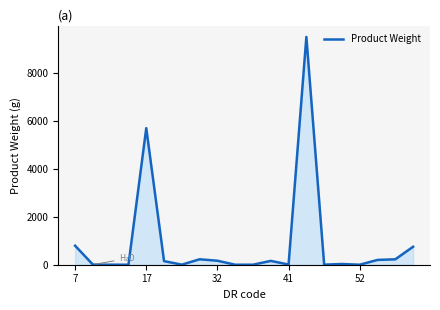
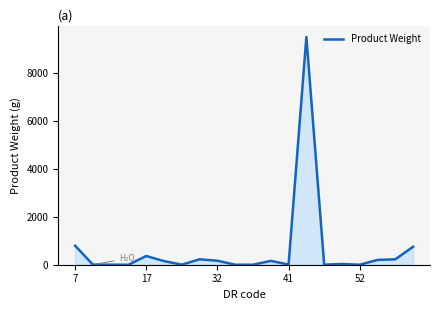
17: 5700 -> 400
